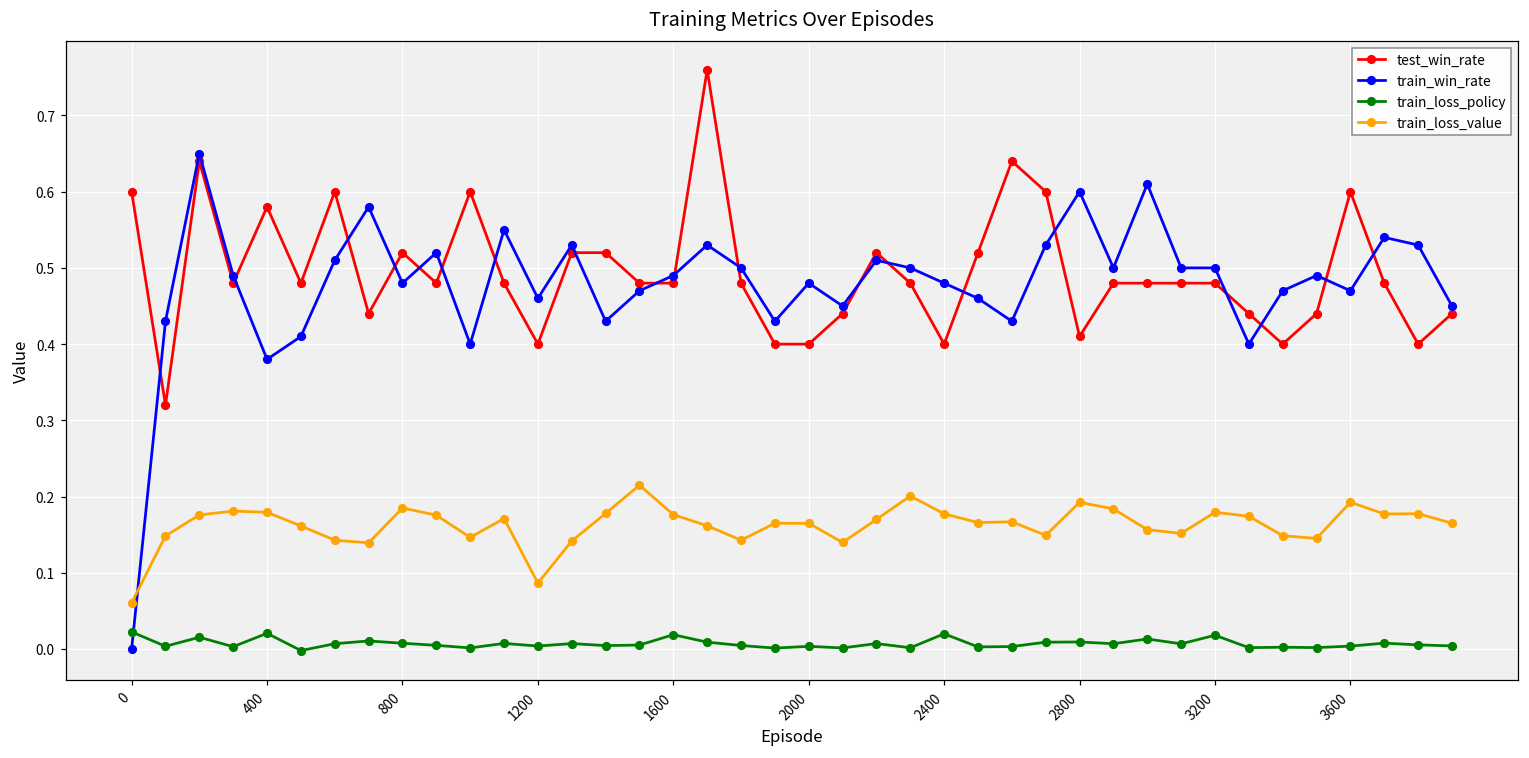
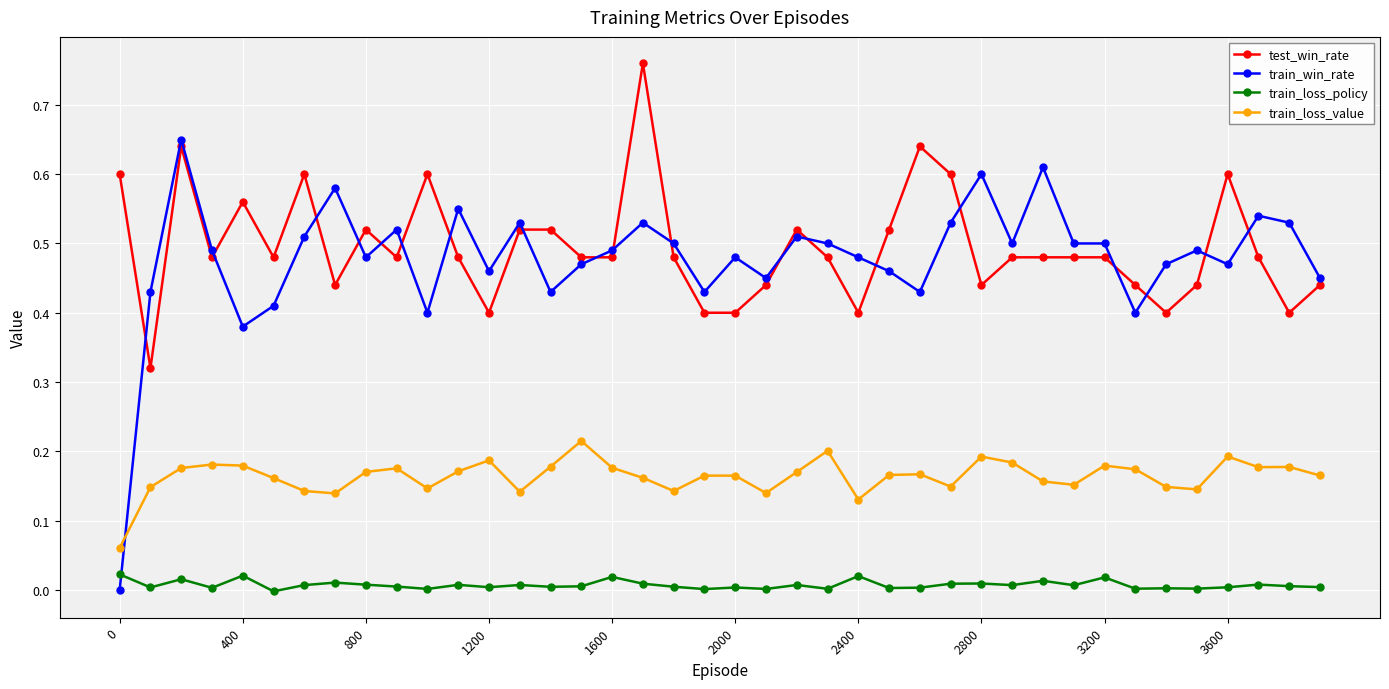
test_win_rate, 400: 0.58 -> 0.56
train_loss_value, 800: 0.19 -> 0.17
train_loss_value, 1200: 0.09 -> 0.19
train_loss_value, 2400: 0.18 -> 0.13
test_win_rate, 2800: 0.41 -> 0.44
